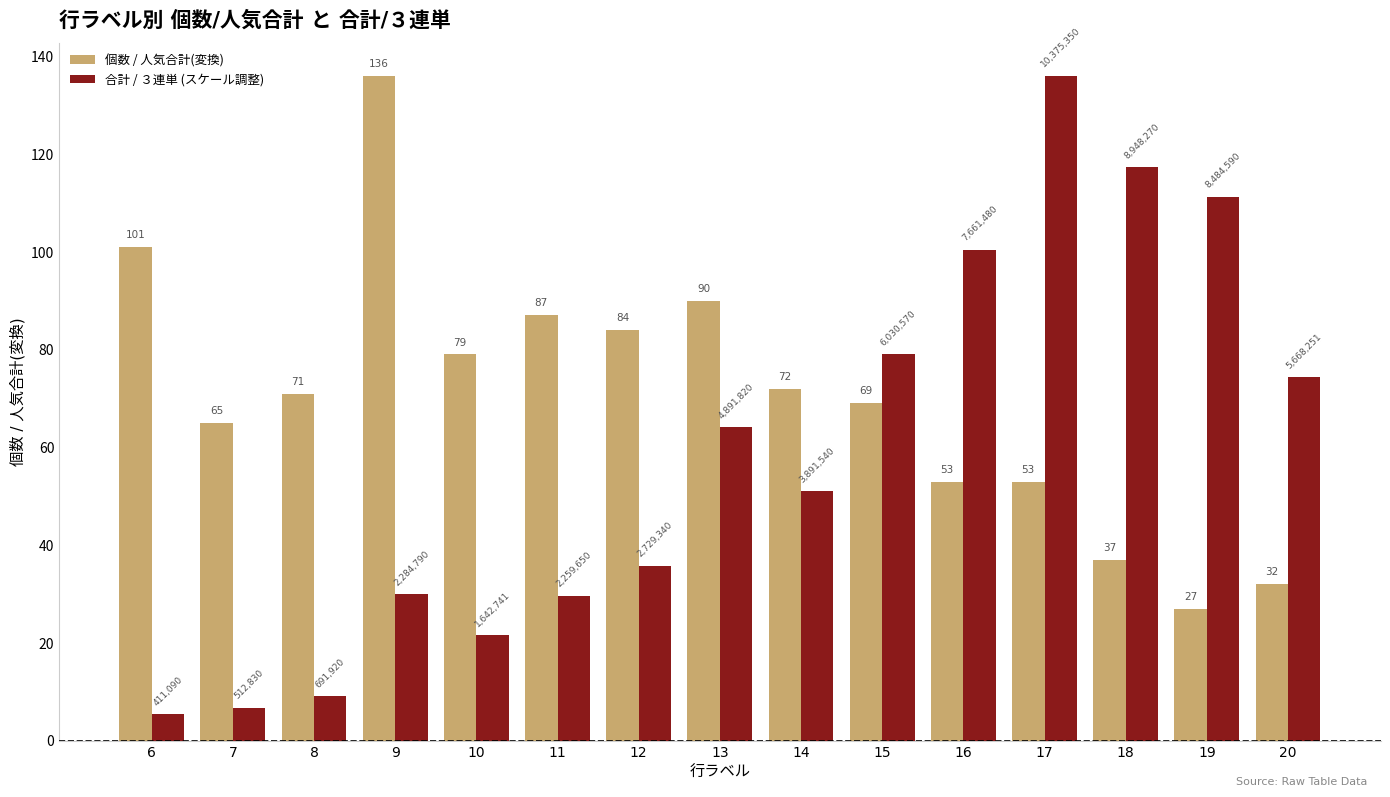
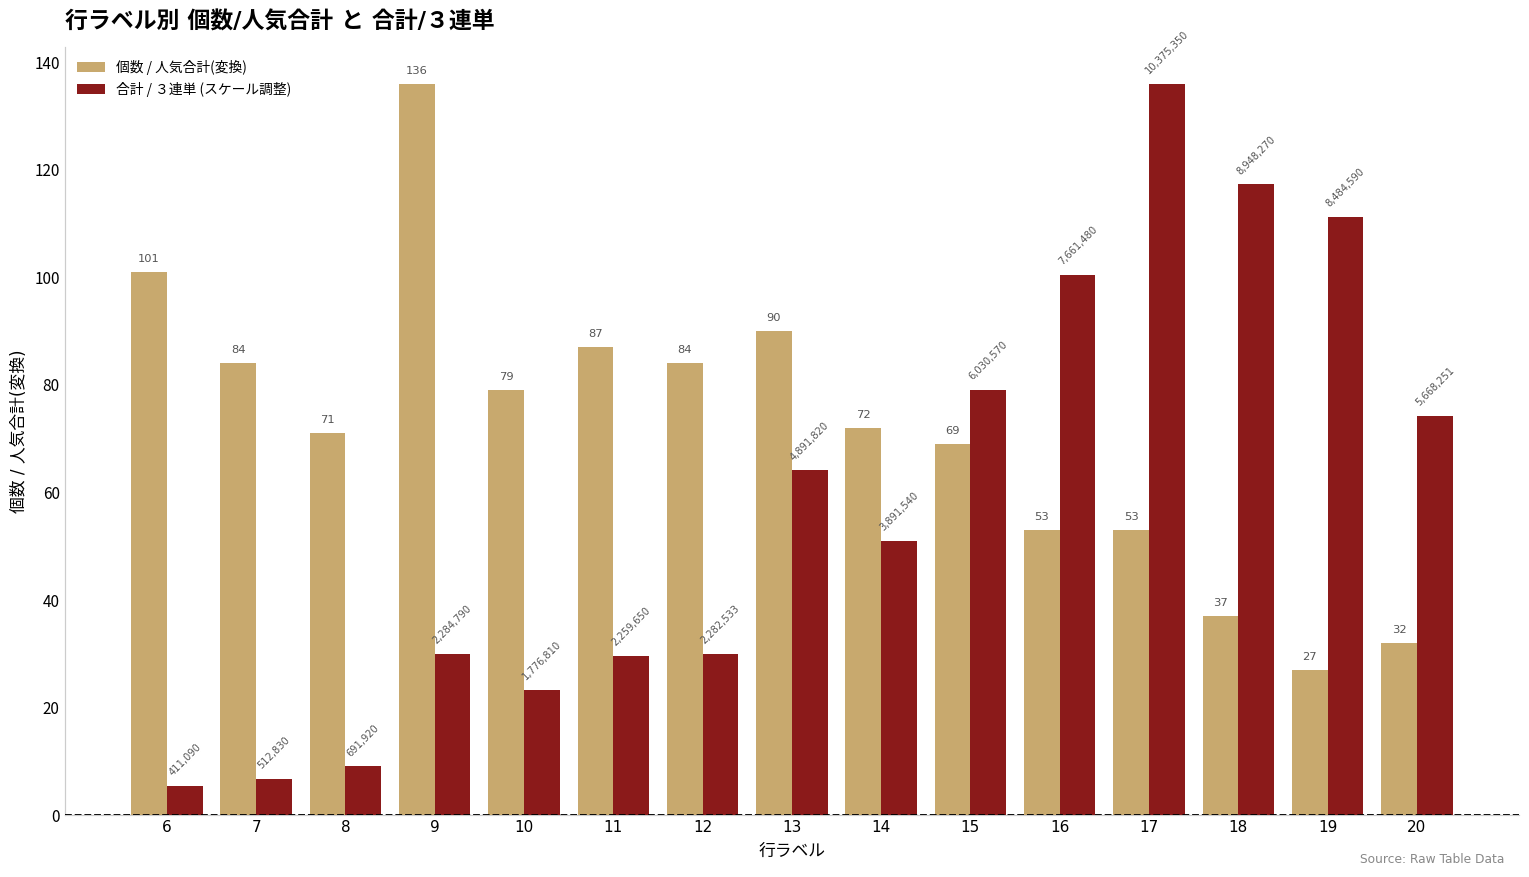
個数 / 人気合計(変換), 7: 65 -> 84
合計 / ３連単 (スケール調整), 10: 1,642,741 -> 1,776,810
合計 / ３連単 (スケール調整), 12: 2,729,340 -> 2,282,533
